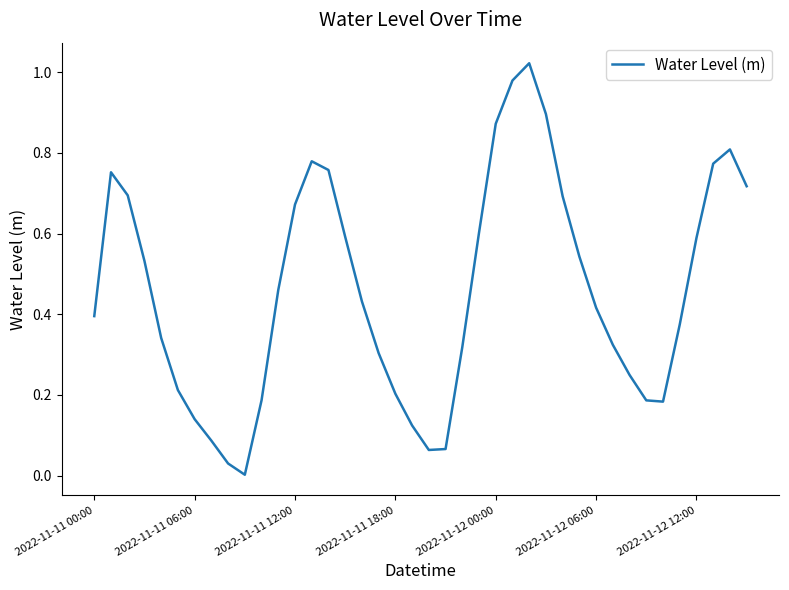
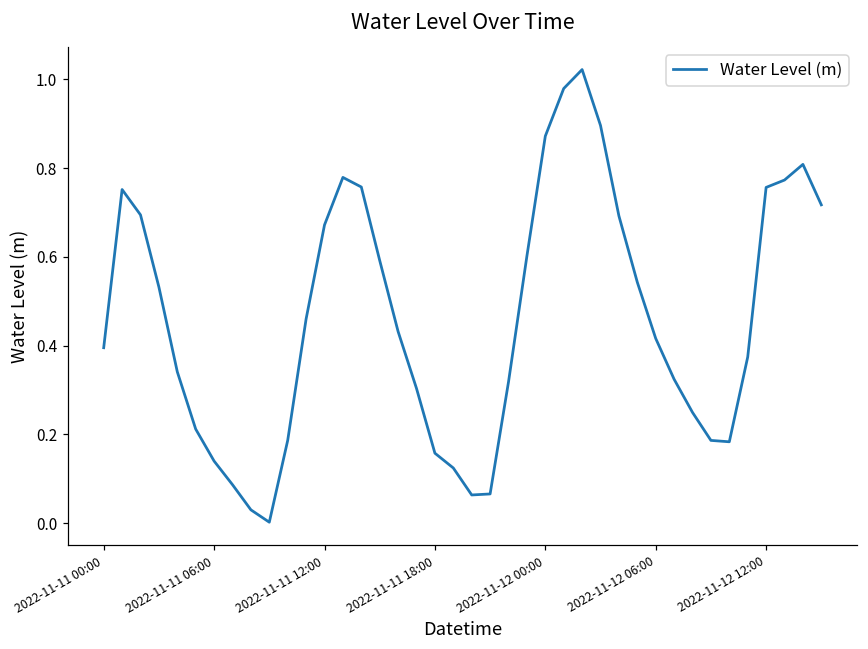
2022-11-11 18:00: 0.20 -> 0.16
2022-11-12 12:00: 0.59 -> 0.76
